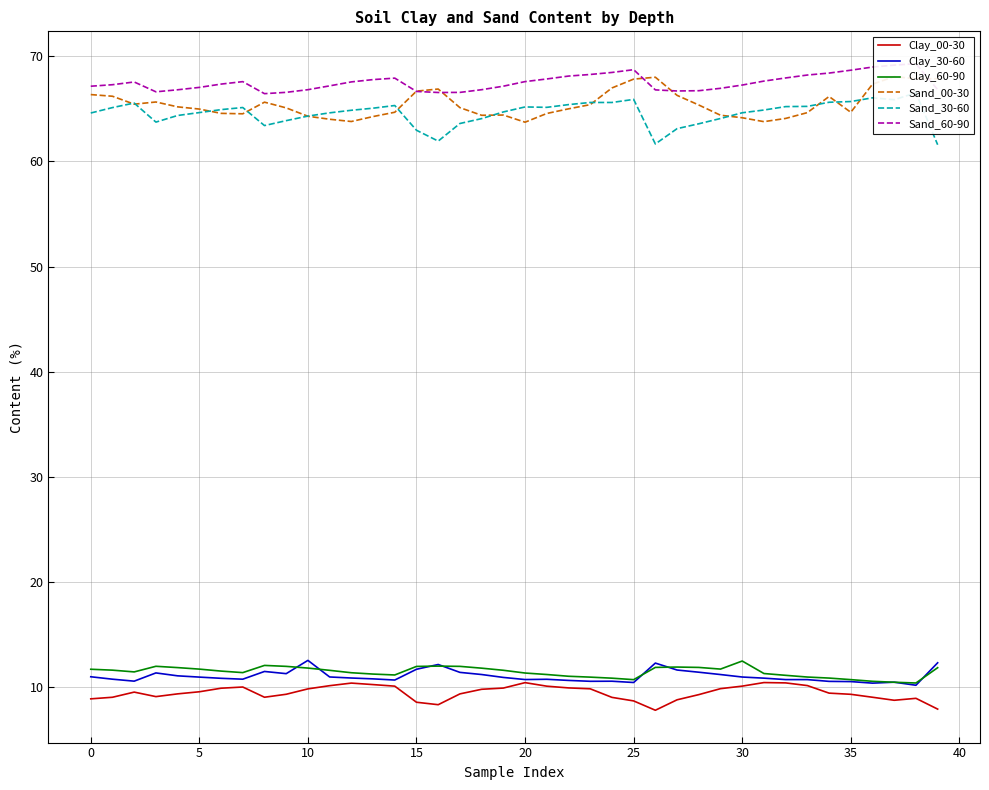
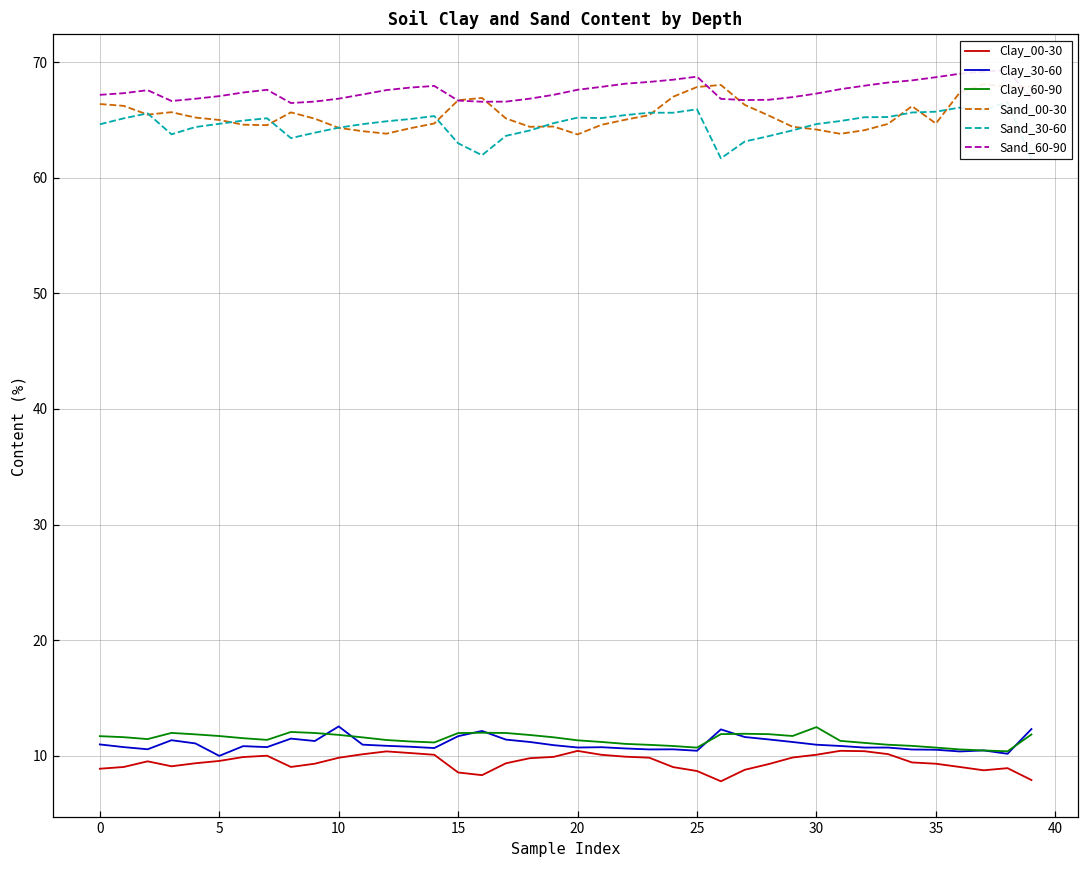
Clay_30-60, 5: 11.0 -> 10.0
